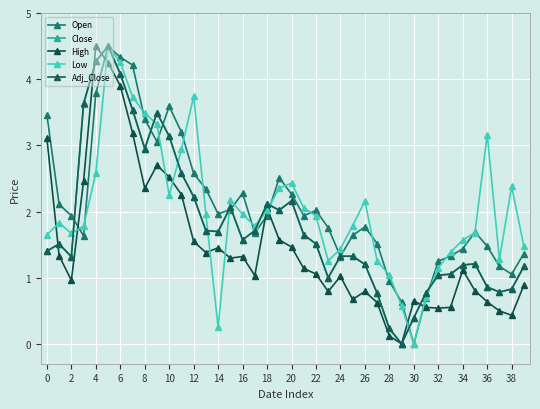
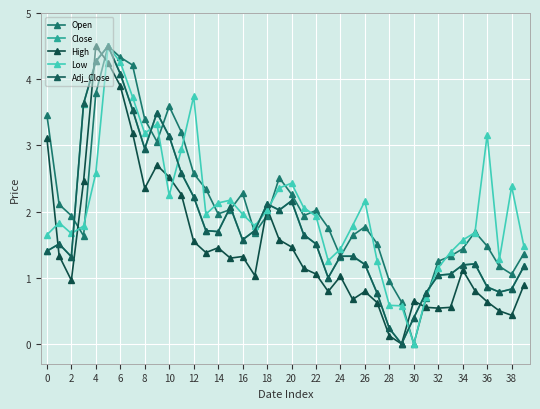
Low, 8: 3.5 -> 3.2
Low, 14: 0.3 -> 2.1
Low, 28: 1.0 -> 0.6
